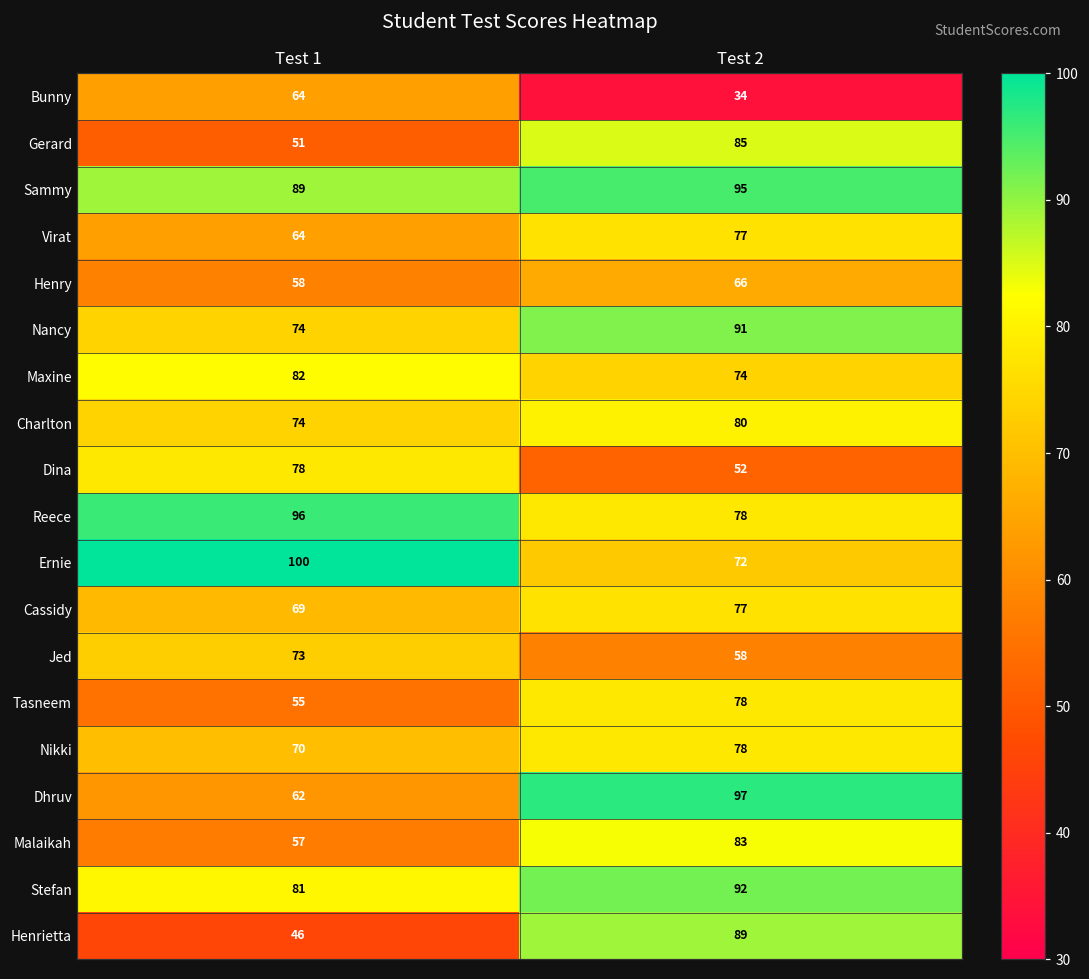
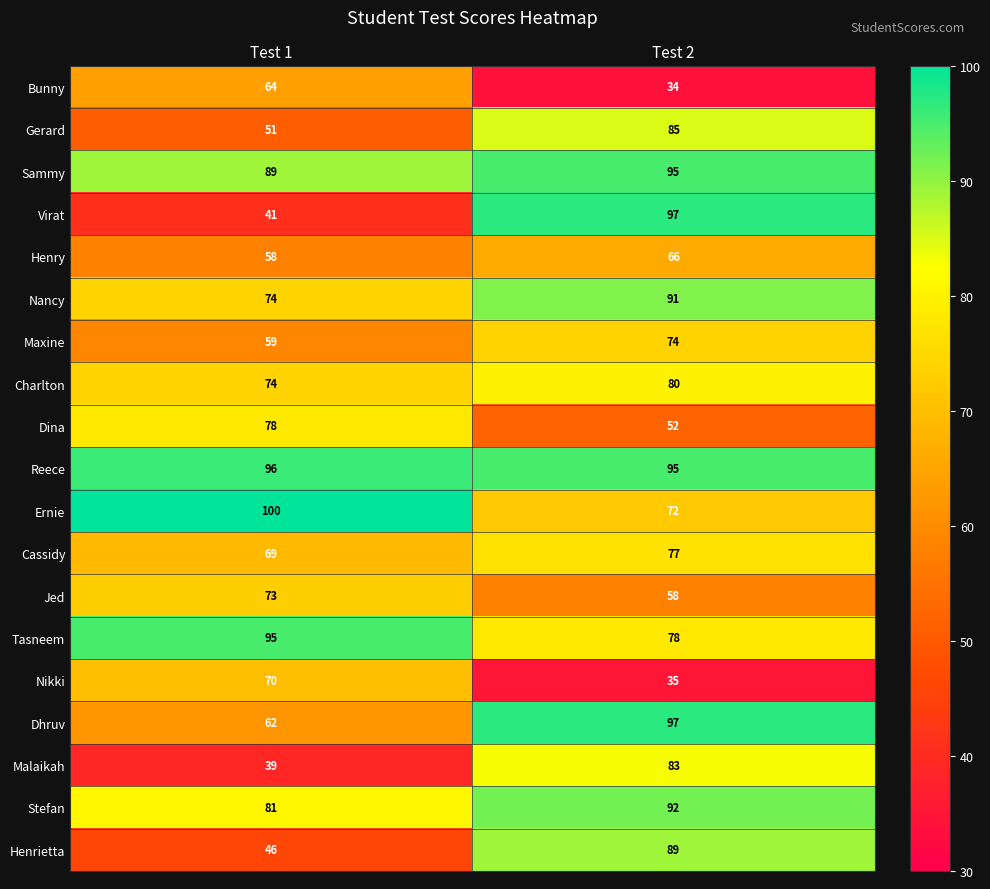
Virat, Test 1: 64 -> 41
Virat, Test 2: 77 -> 97
Maxine, Test 1: 82 -> 59
Reece, Test 2: 78 -> 95
Tasneem, Test 1: 55 -> 95
Nikki, Test 2: 78 -> 35
Malaikah, Test 1: 57 -> 39
